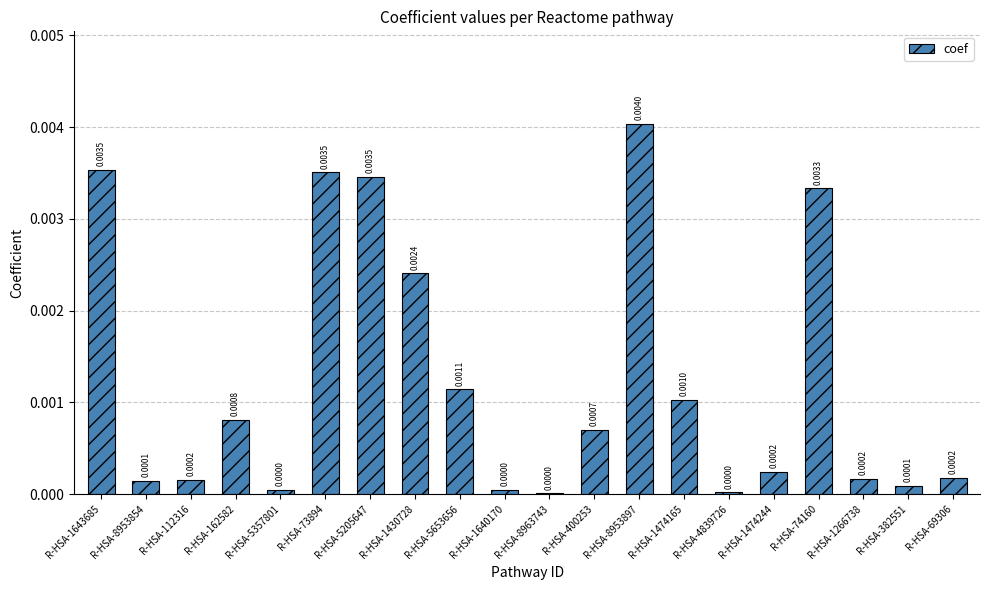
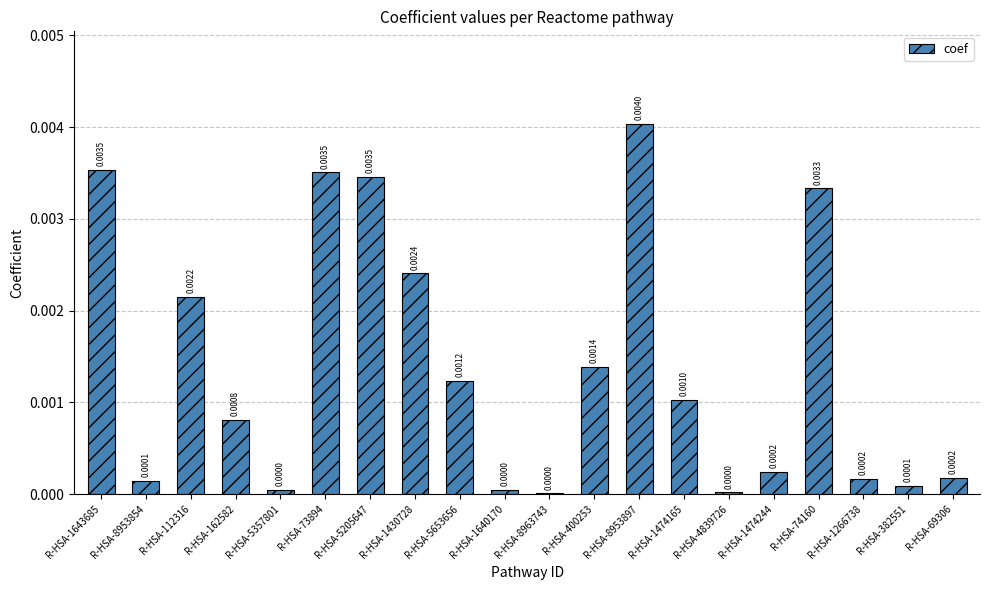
R-HSA-112316: 0.0002 -> 0.0022
R-HSA-5653656: 0.0011 -> 0.0012
R-HSA-400253: 0.0007 -> 0.0014
